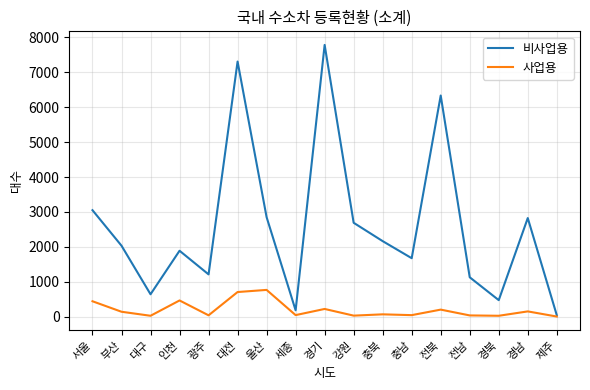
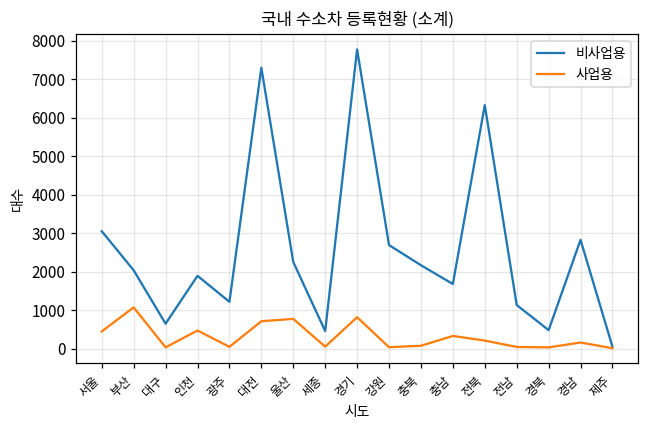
사업용, 부산: 100 -> 1100
비사업용, 울산: 2900 -> 2300
비사업용, 세종: 200 -> 500
사업용, 경기: 200 -> 800
사업용, 충남: 0 -> 300
